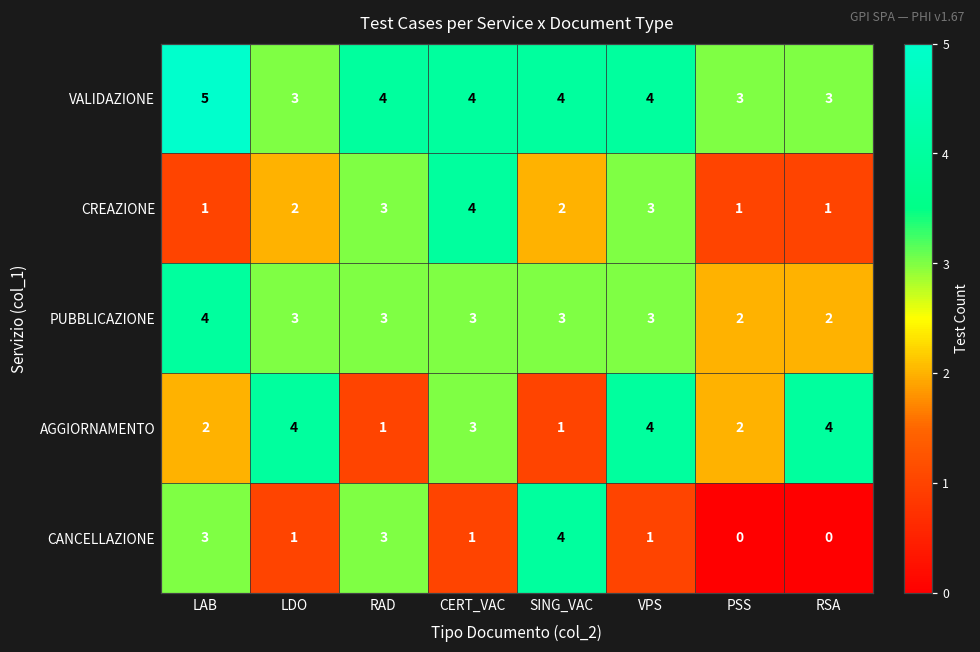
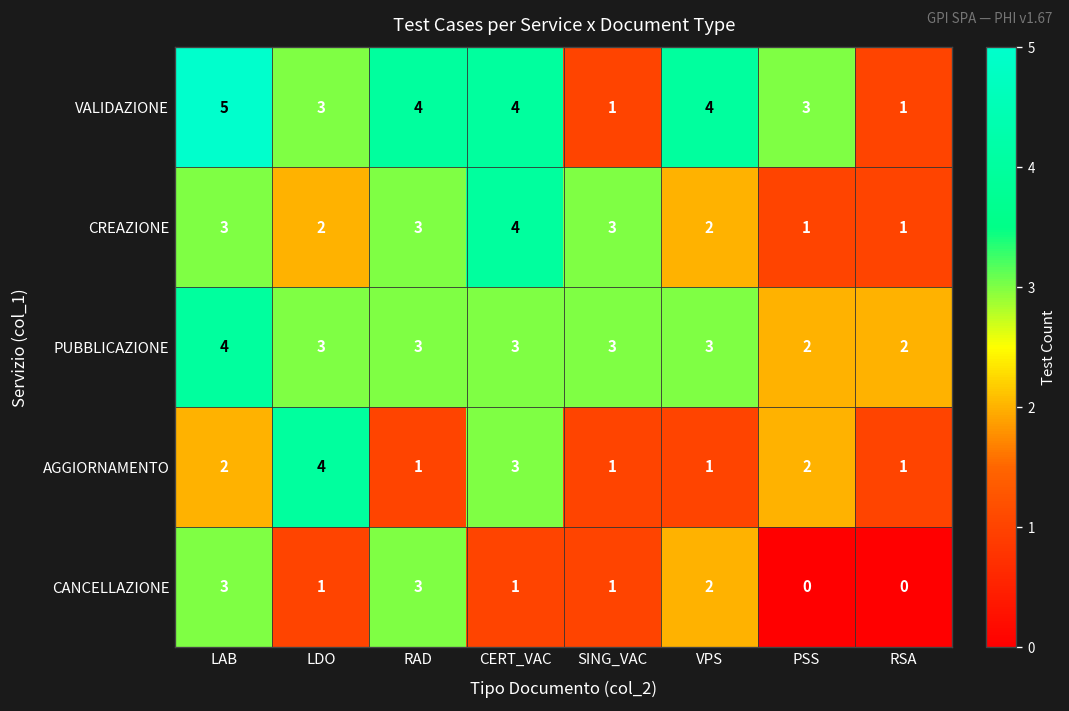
VALIDAZIONE, SING_VAC: 4 -> 1
VALIDAZIONE, RSA: 3 -> 1
CREAZIONE, LAB: 1 -> 3
CREAZIONE, SING_VAC: 2 -> 3
CREAZIONE, VPS: 3 -> 2
AGGIORNAMENTO, VPS: 4 -> 1
AGGIORNAMENTO, RSA: 4 -> 1
CANCELLAZIONE, SING_VAC: 4 -> 1
CANCELLAZIONE, VPS: 1 -> 2
